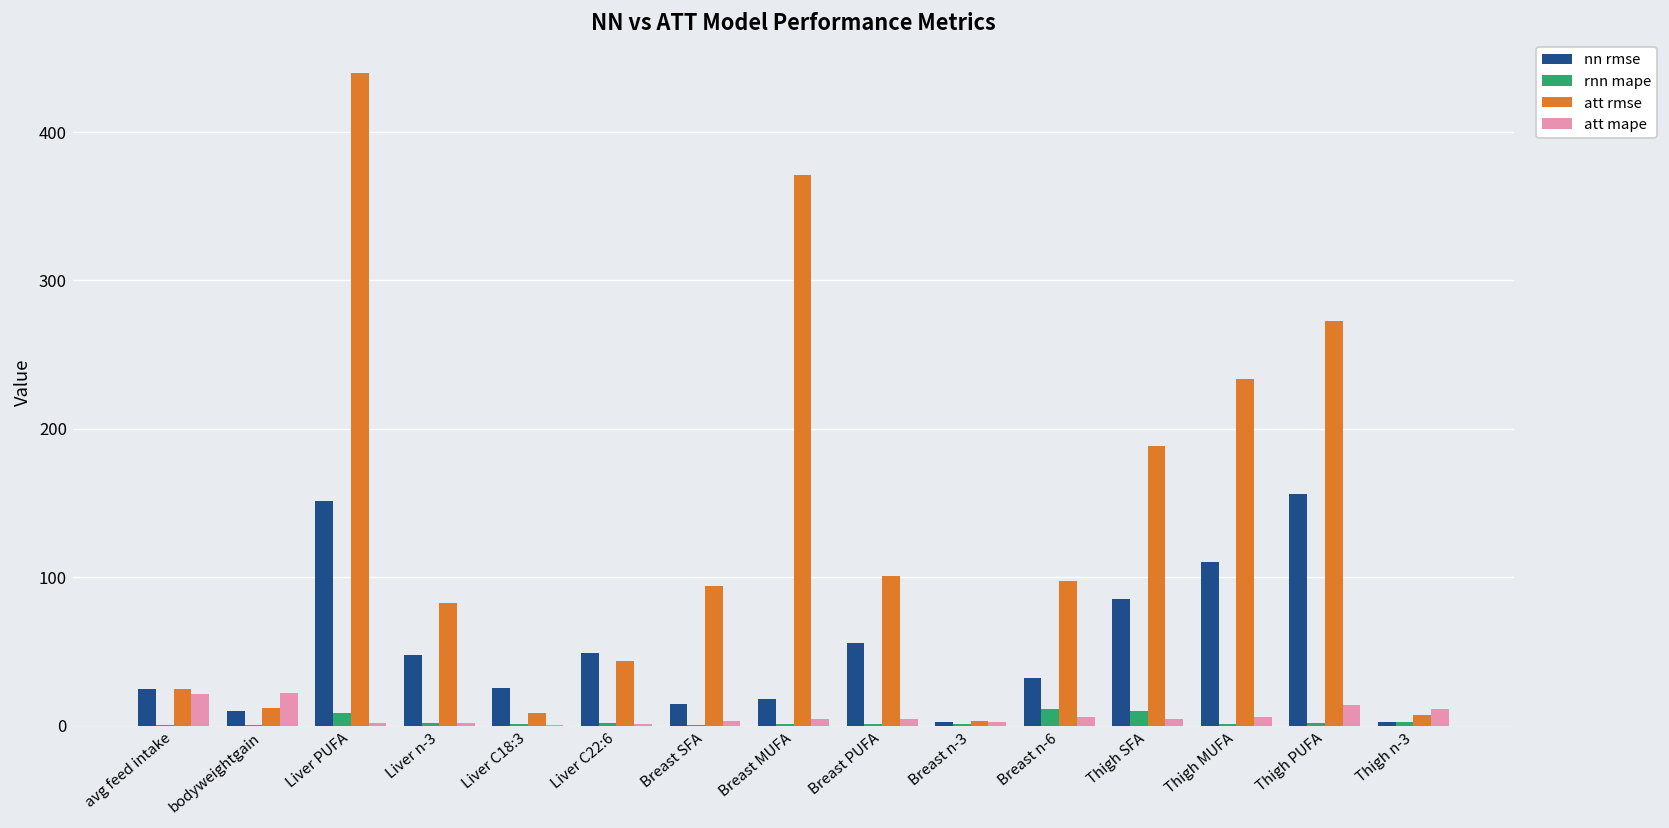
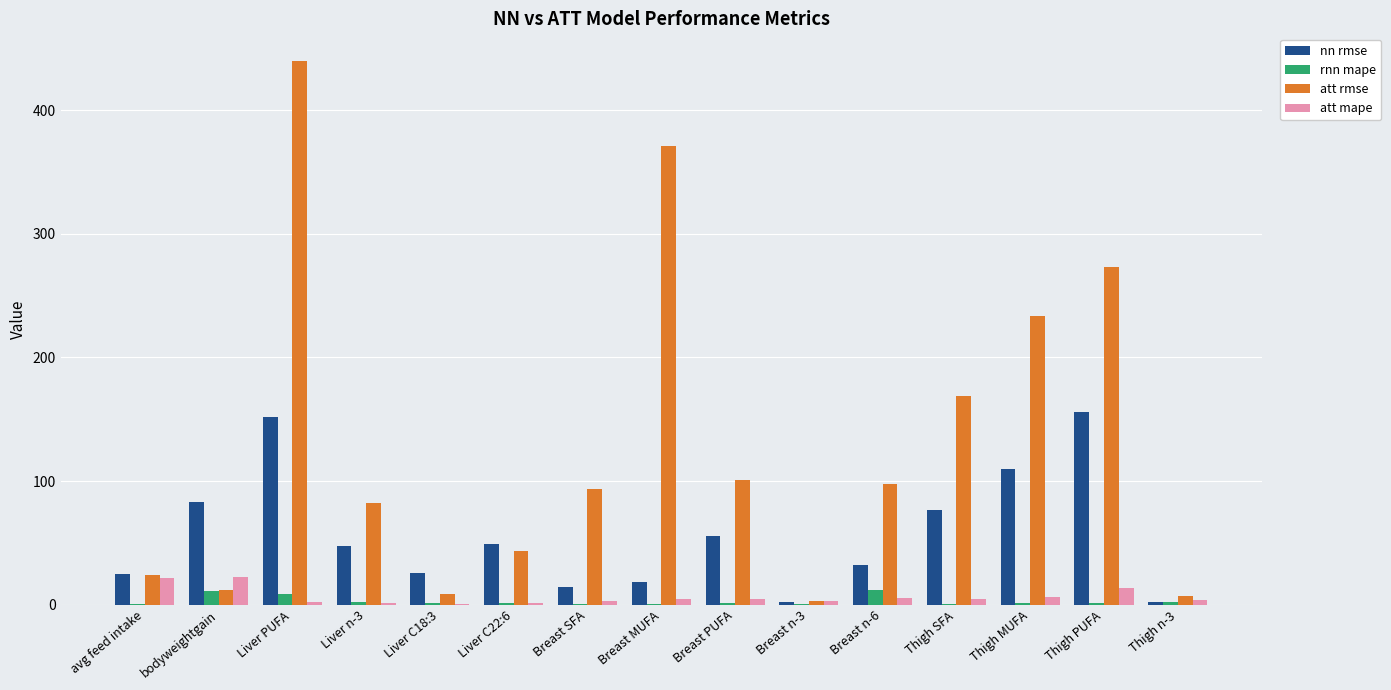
nn rmse, bodyweightgain: 10 -> 83
rnn mape, bodyweightgain: 0 -> 11
nn rmse, Thigh SFA: 86 -> 77
rnn mape, Thigh SFA: 10 -> 1
att rmse, Thigh SFA: 188 -> 169
att mape, Thigh n-3: 11 -> 4
